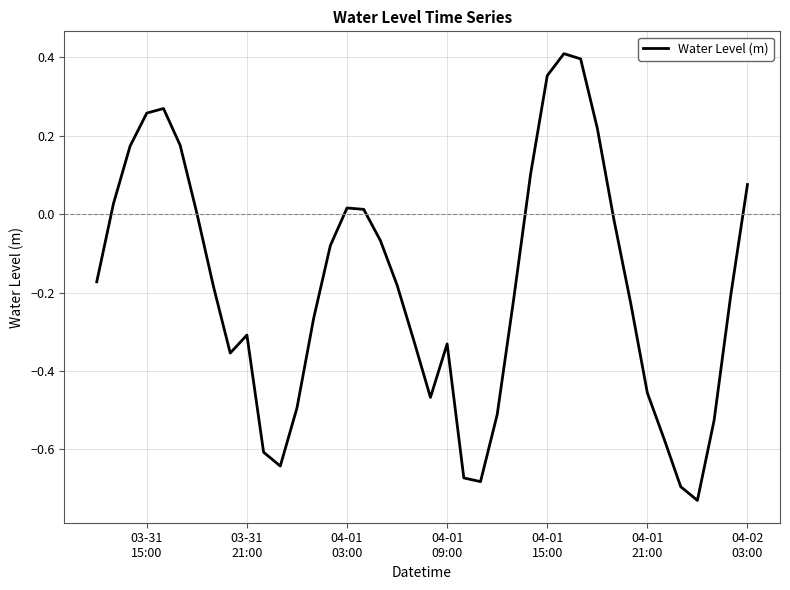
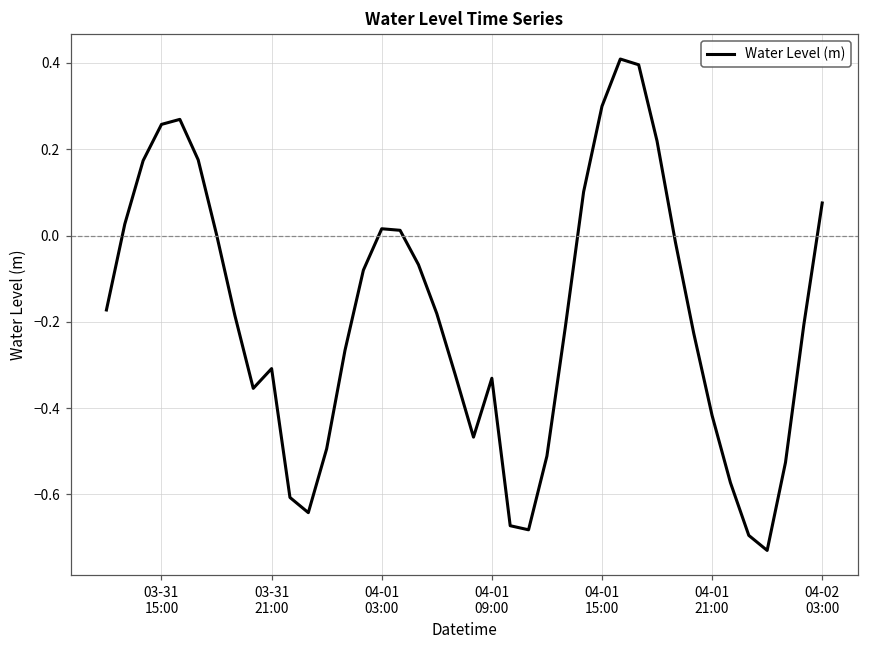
04-01 15:00: 0.35 -> 0.30
04-01 21:00: -0.46 -> -0.42
